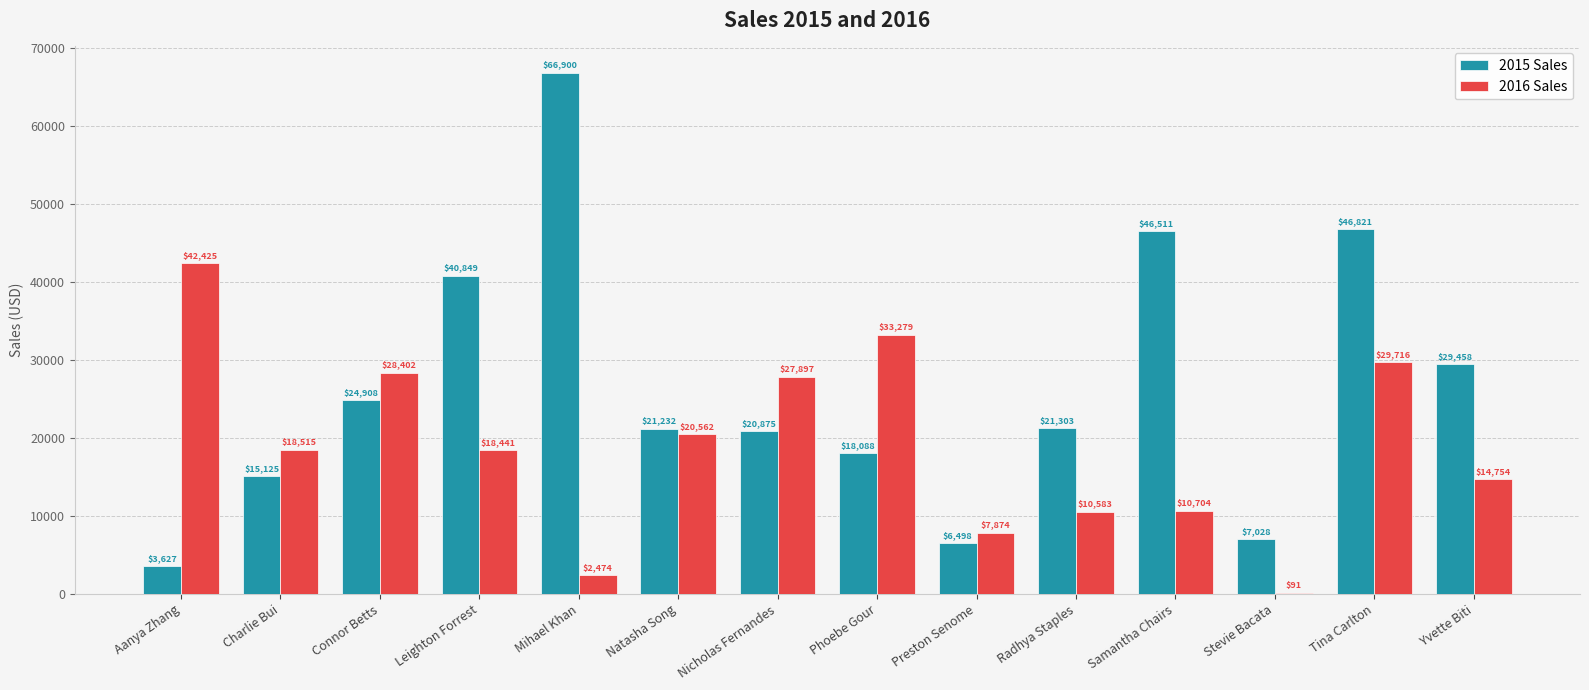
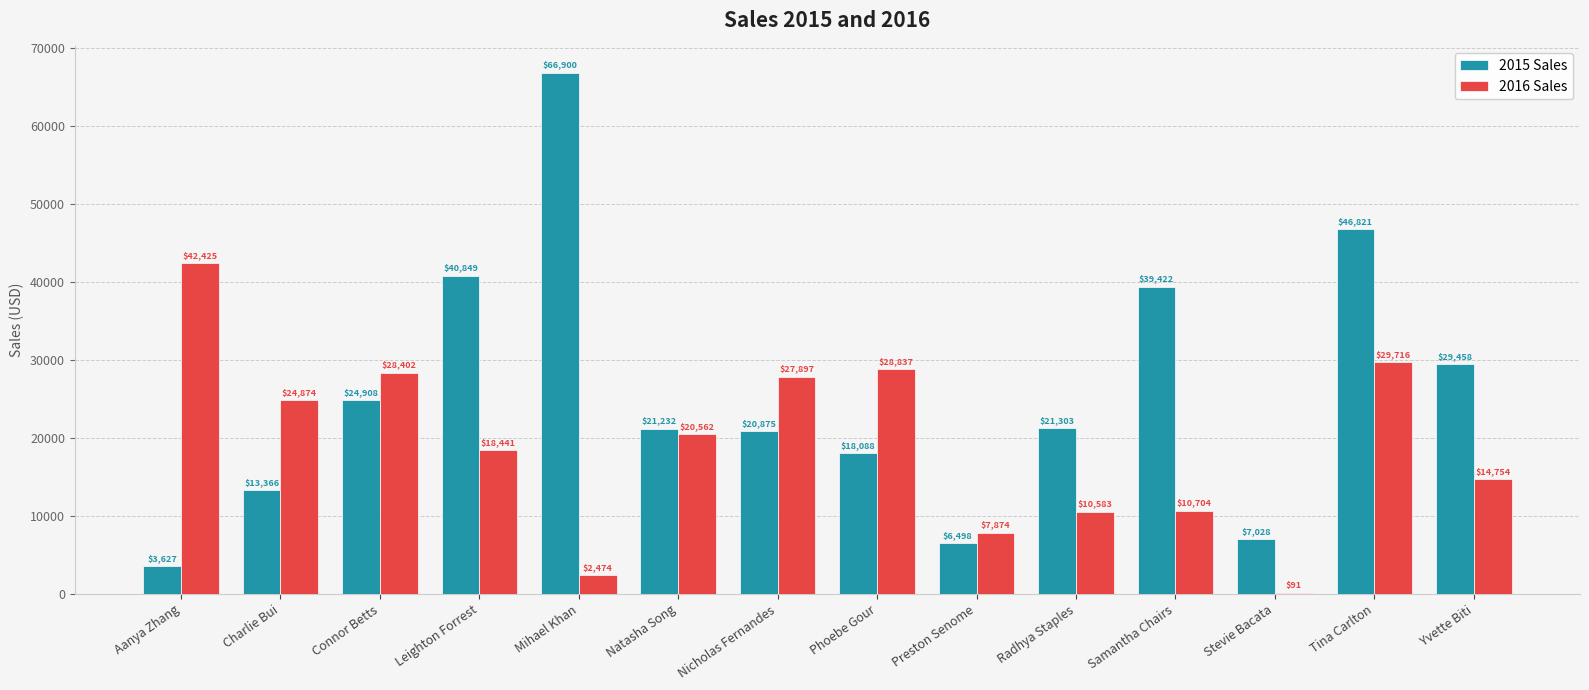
2015 Sales, Charlie Bui: $15,125 -> $13,366
2016 Sales, Charlie Bui: $18,515 -> $24,874
2016 Sales, Phoebe Gour: $33,279 -> $28,837
2015 Sales, Samantha Chairs: $46,511 -> $39,422
